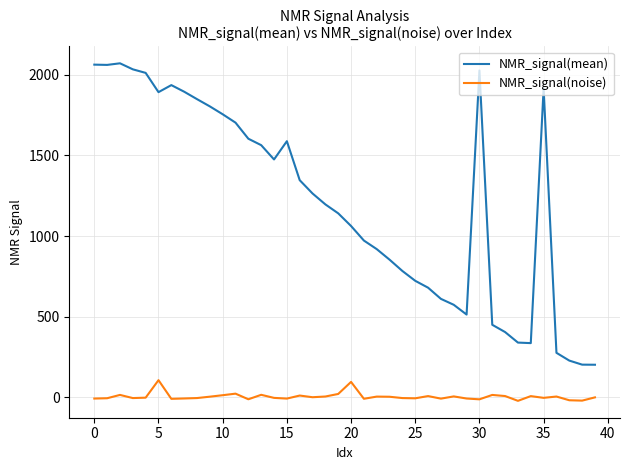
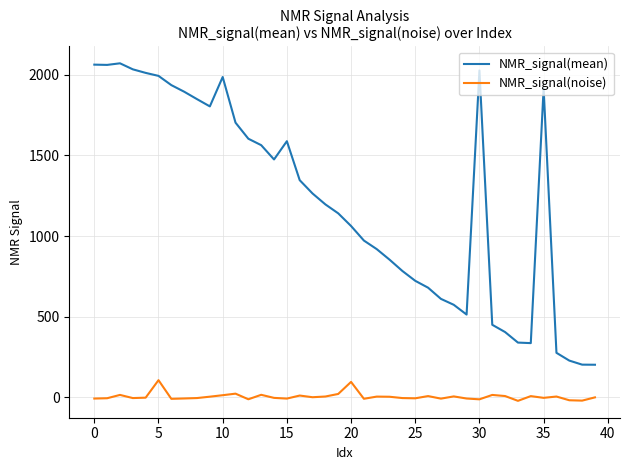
NMR_signal(mean), 5: 1890 -> 1990
NMR_signal(mean), 10: 1750 -> 1990
